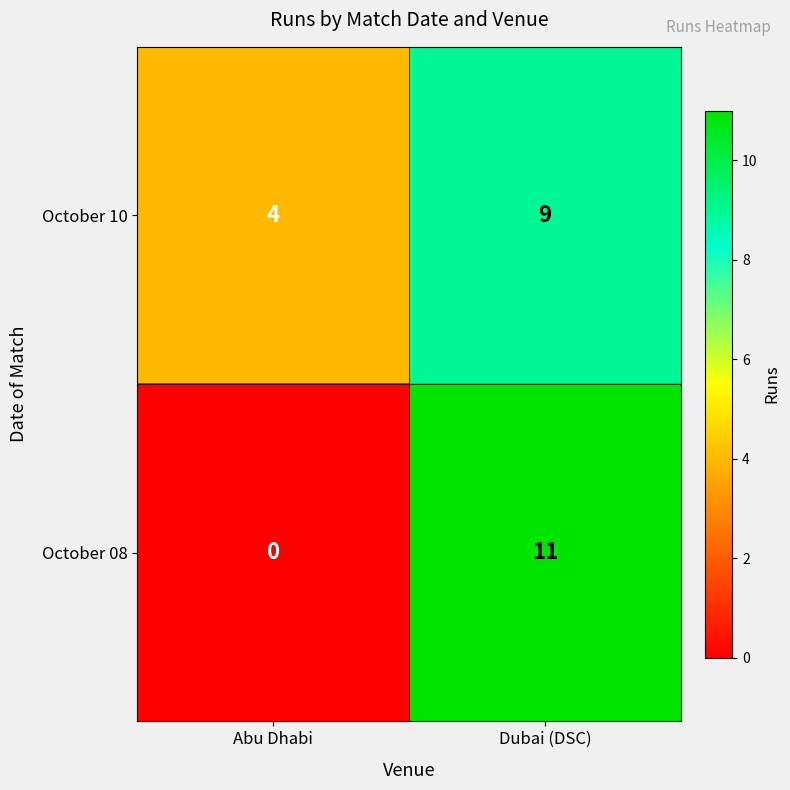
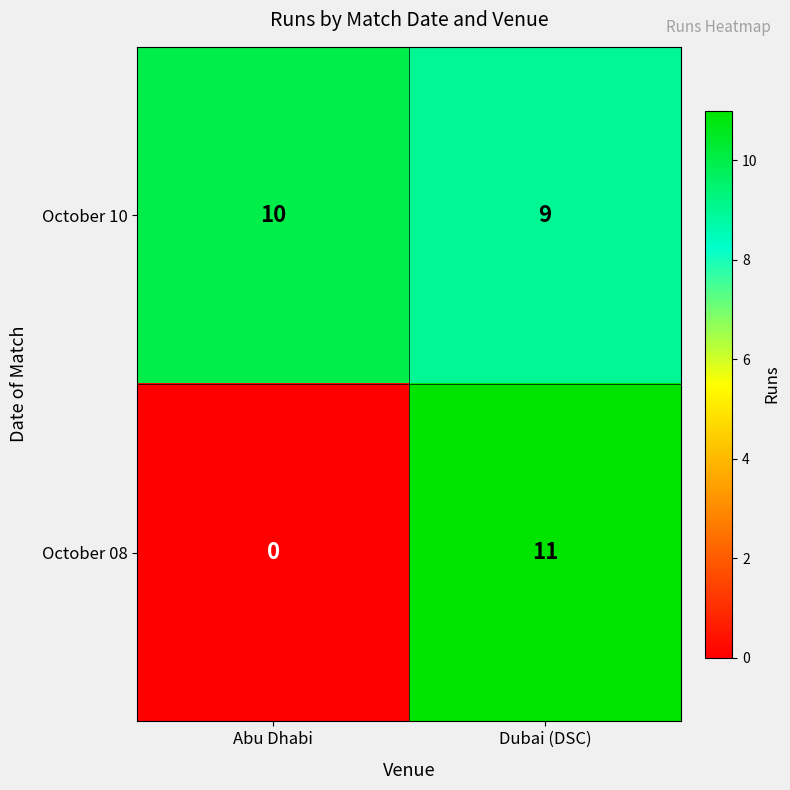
October 10, Abu Dhabi: 4 -> 10
